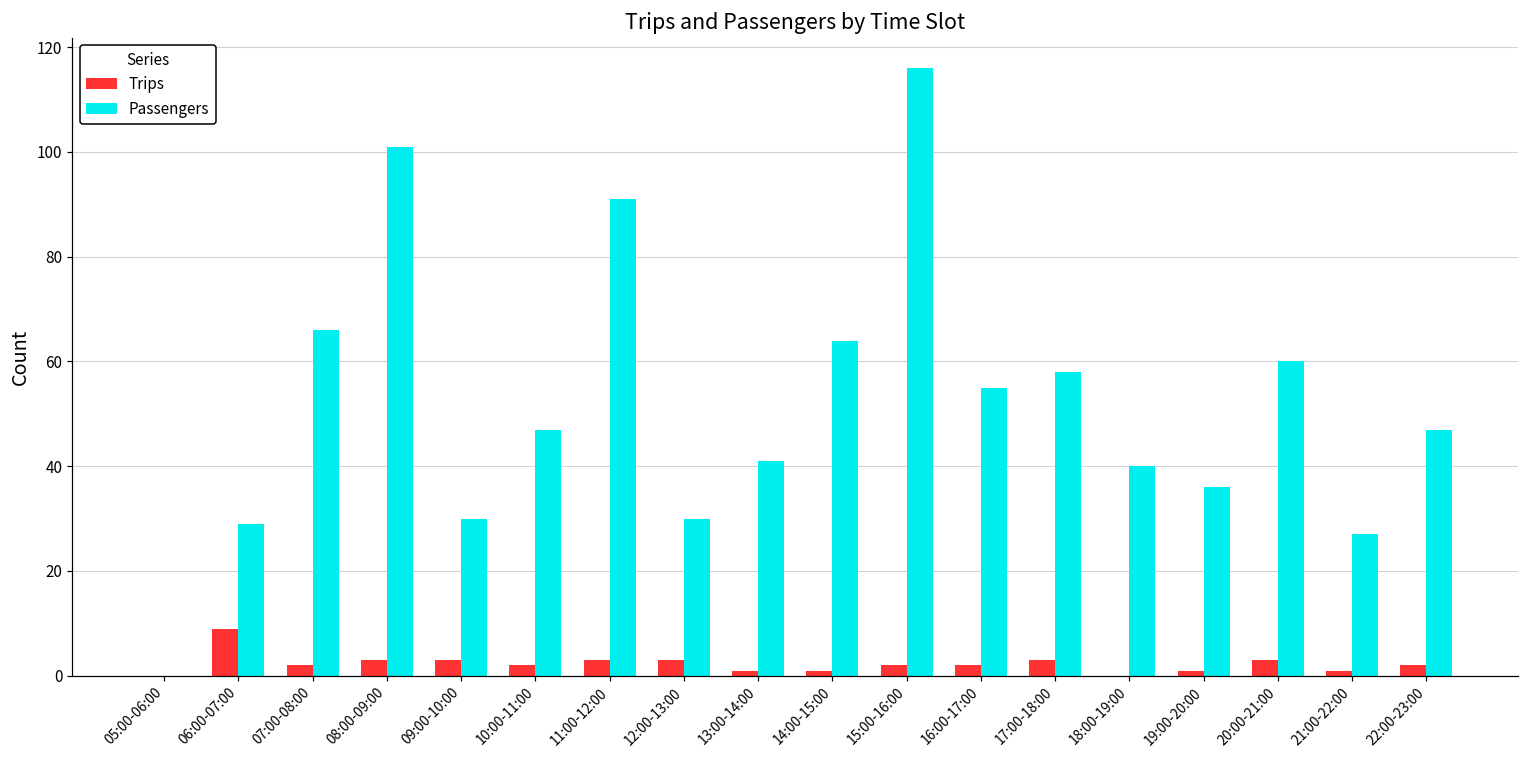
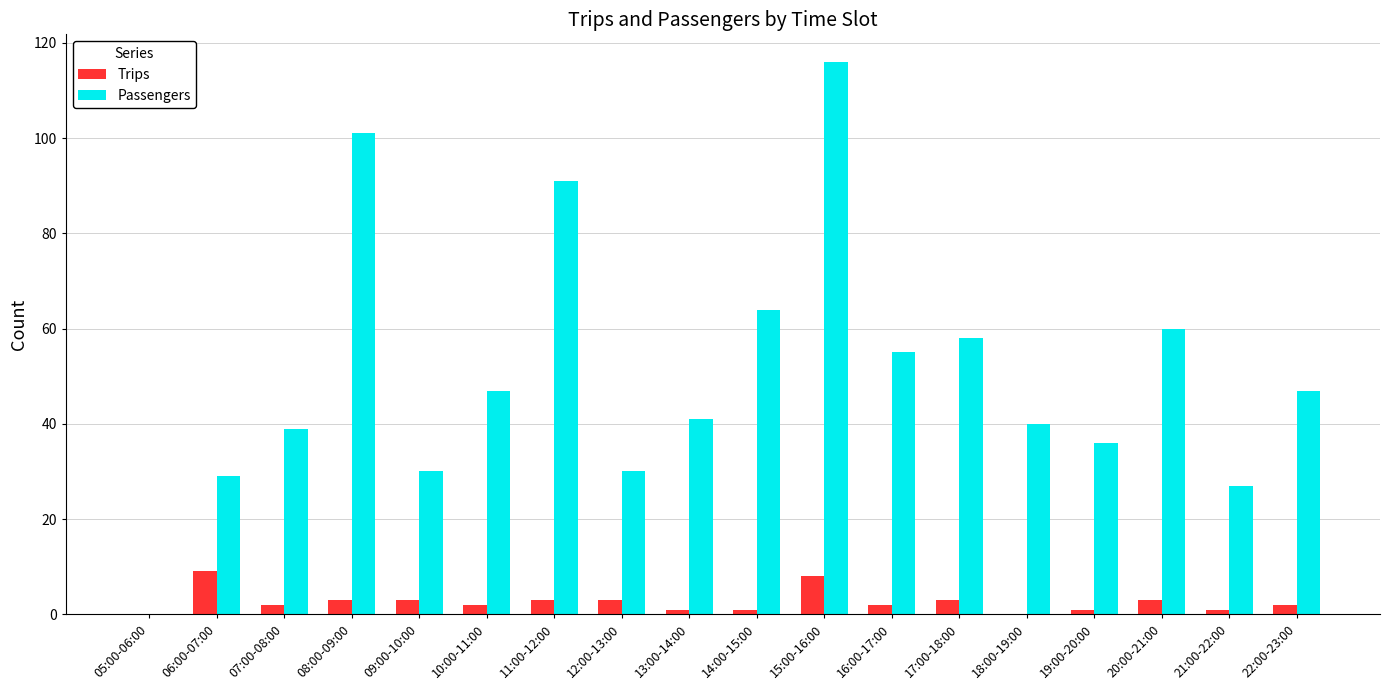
Passengers, 07:00-08:00: 66 -> 39
Trips, 15:00-16:00: 2 -> 8
